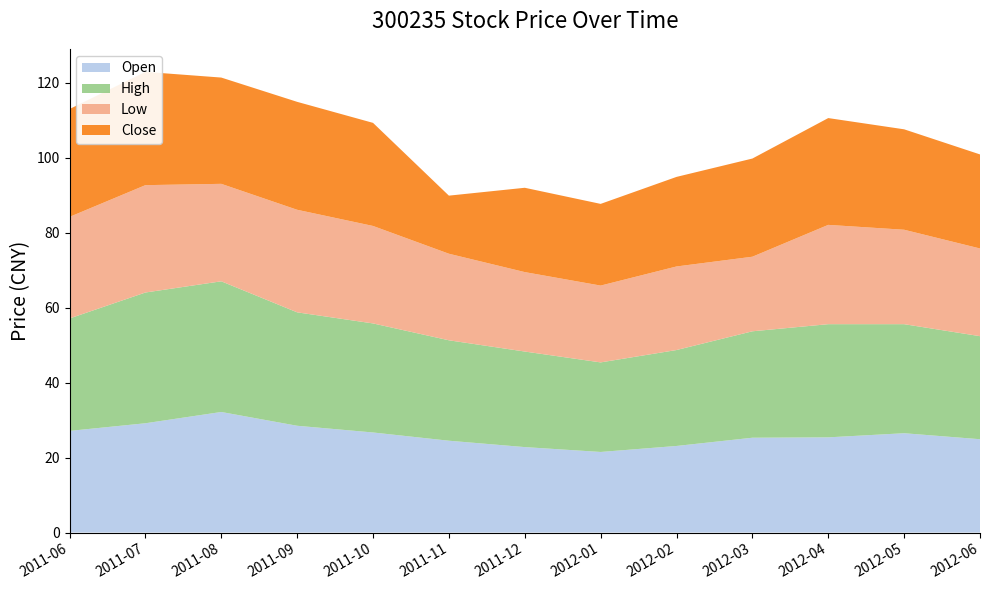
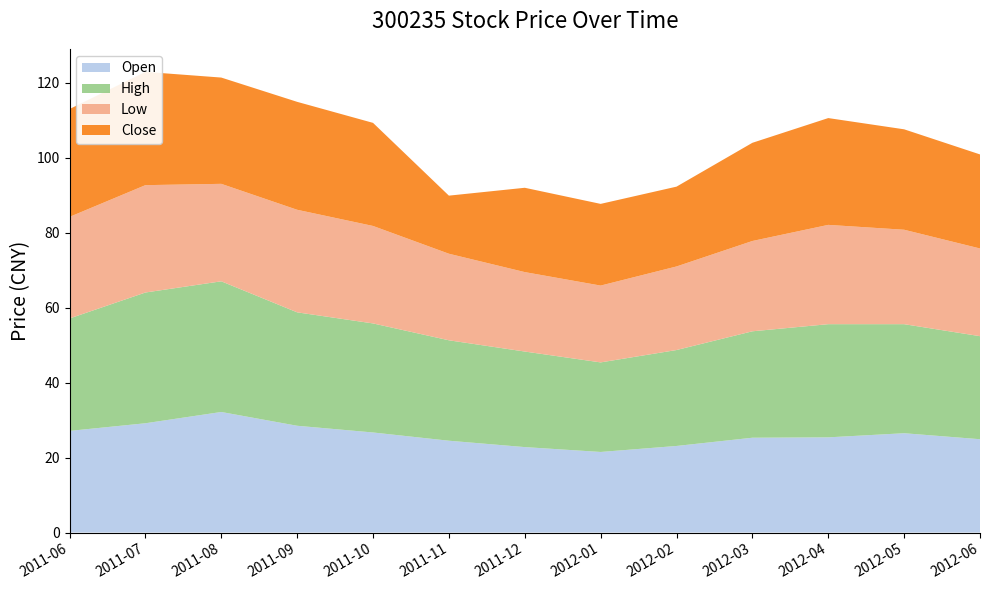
Close, 2012-02: 24 -> 21
Low, 2012-03: 20 -> 24
